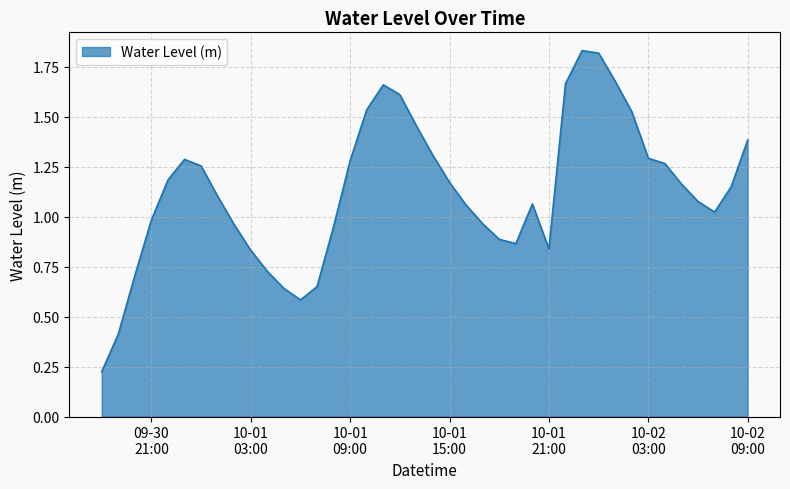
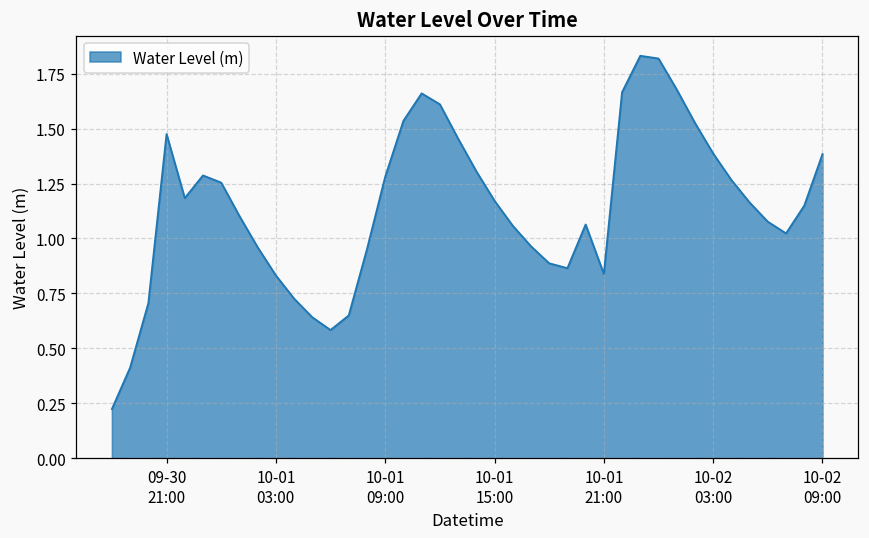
09-30 21:00: 0.98 -> 1.48
10-02 03:00: 1.29 -> 1.39
